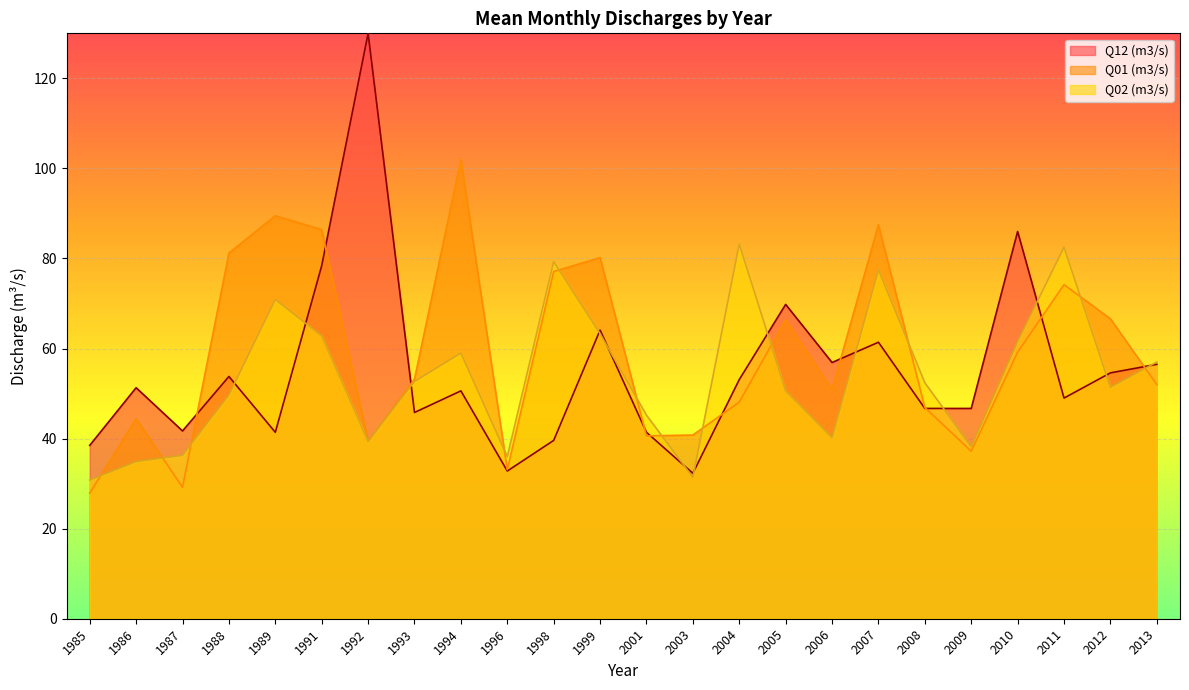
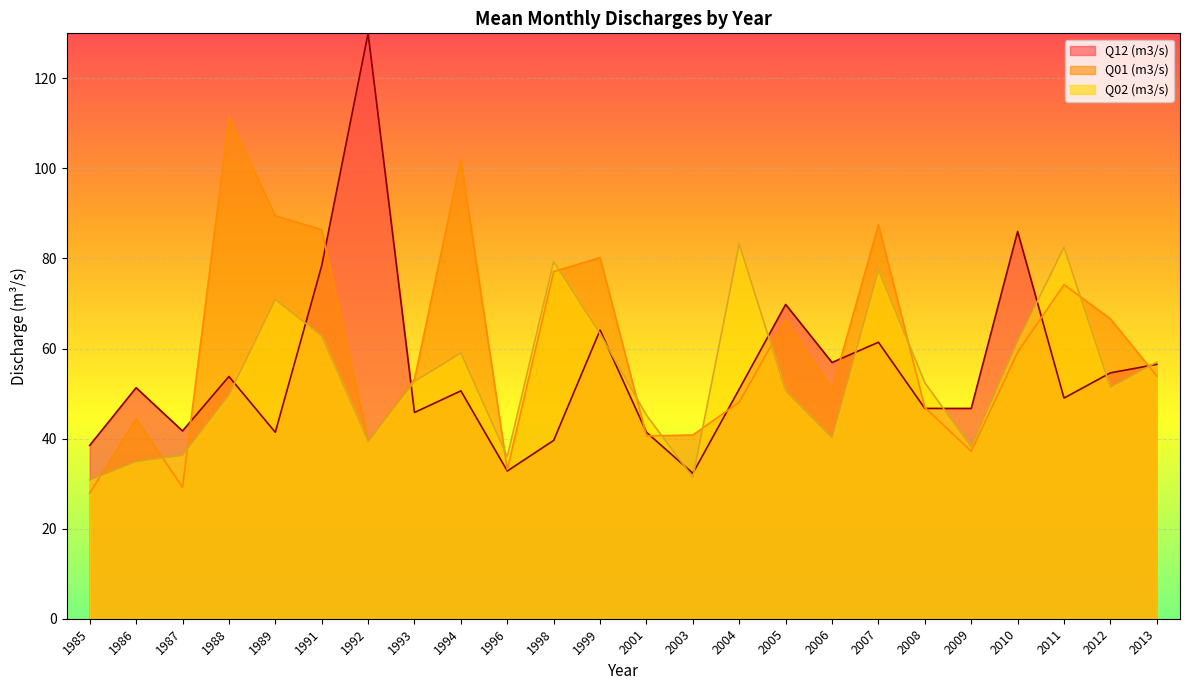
Q01 (m3/s), 1988: 81 -> 111
Q12 (m3/s), 2004: 53 -> 51
Q01 (m3/s), 2013: 52 -> 54
